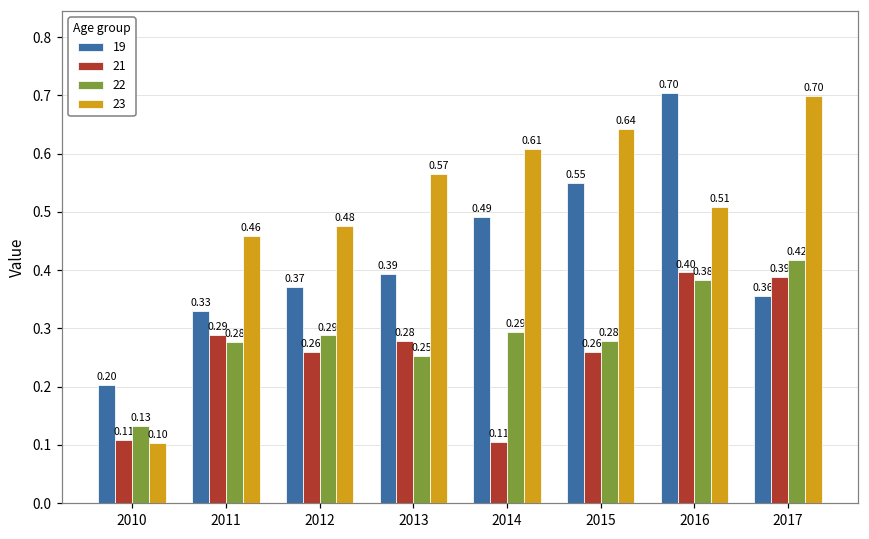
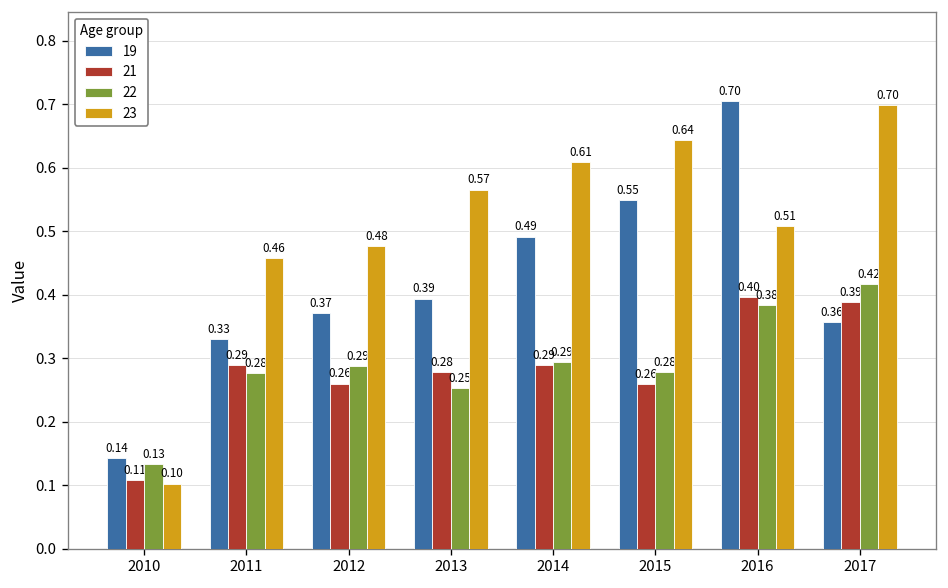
19, 2010: 0.20 -> 0.14
21, 2014: 0.11 -> 0.29
